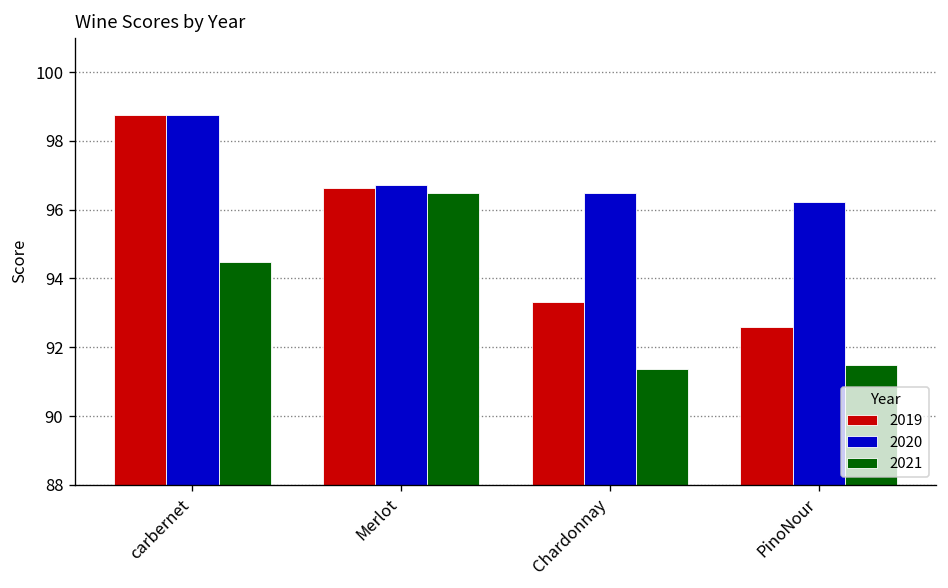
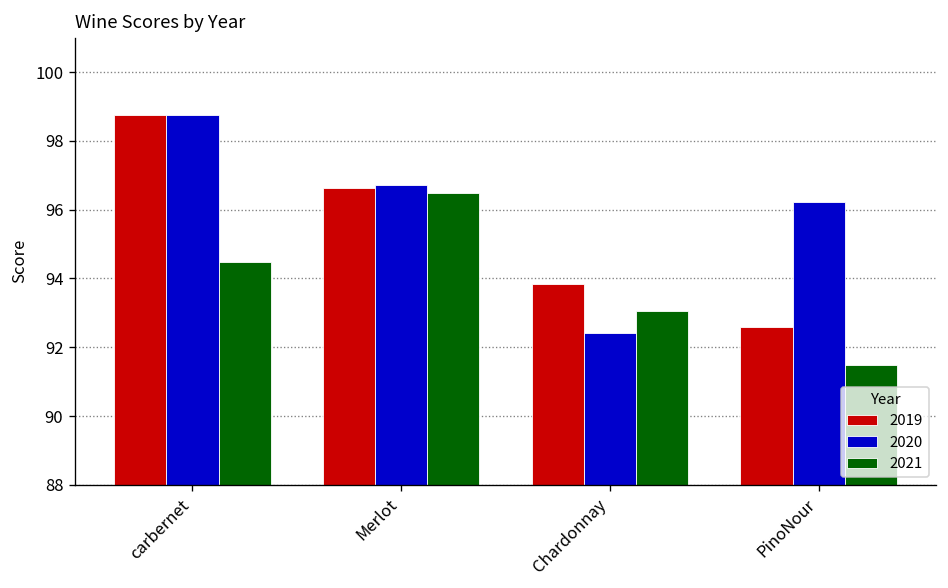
2019, Chardonnay: 93.3 -> 93.8
2020, Chardonnay: 96.5 -> 92.4
2021, Chardonnay: 91.4 -> 93.1
